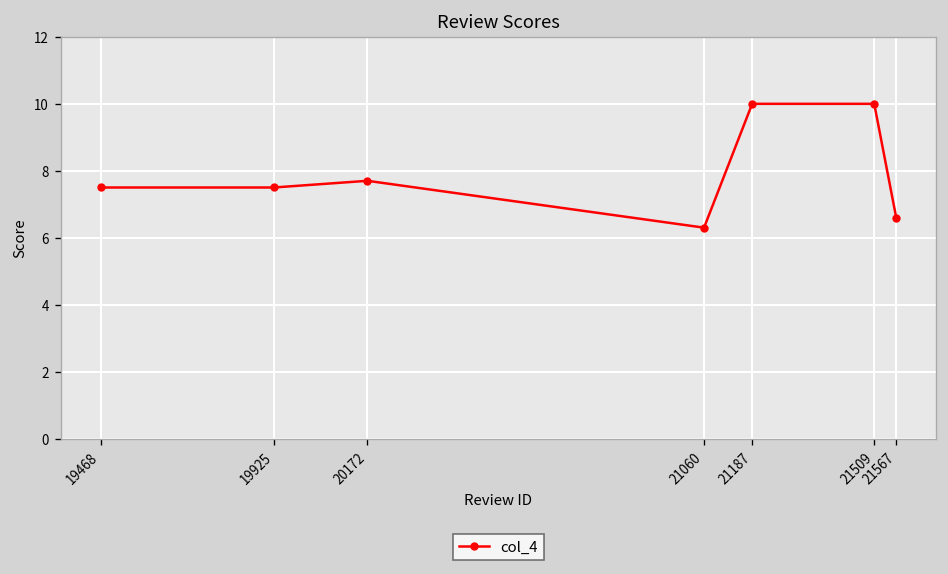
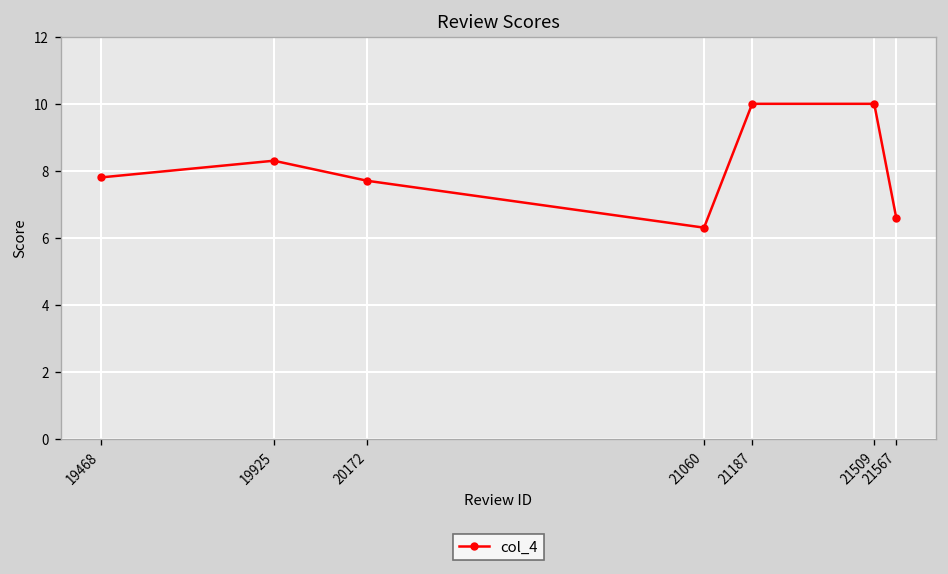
19468: 7.5 -> 7.8
19925: 7.5 -> 8.3
